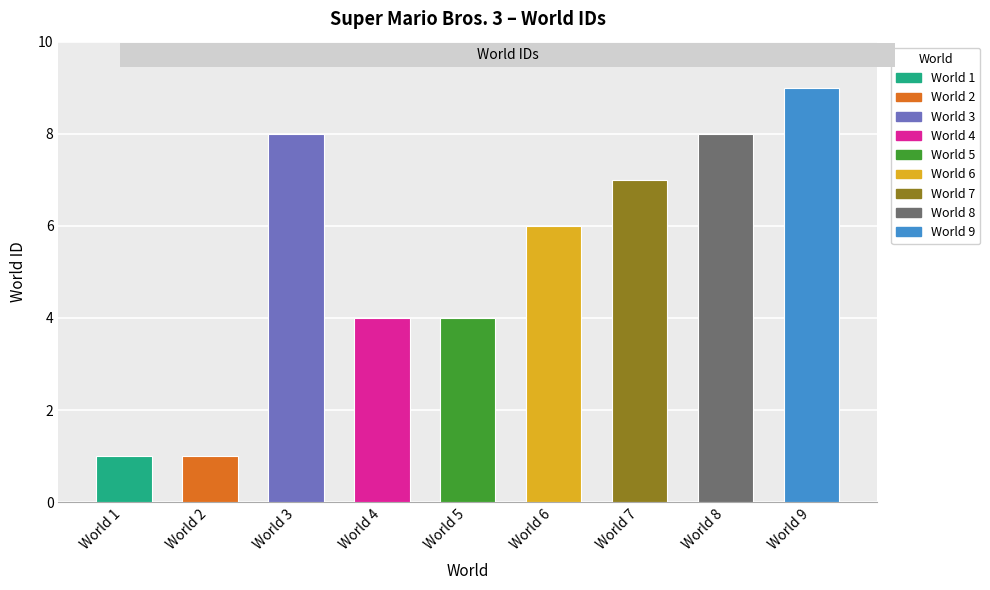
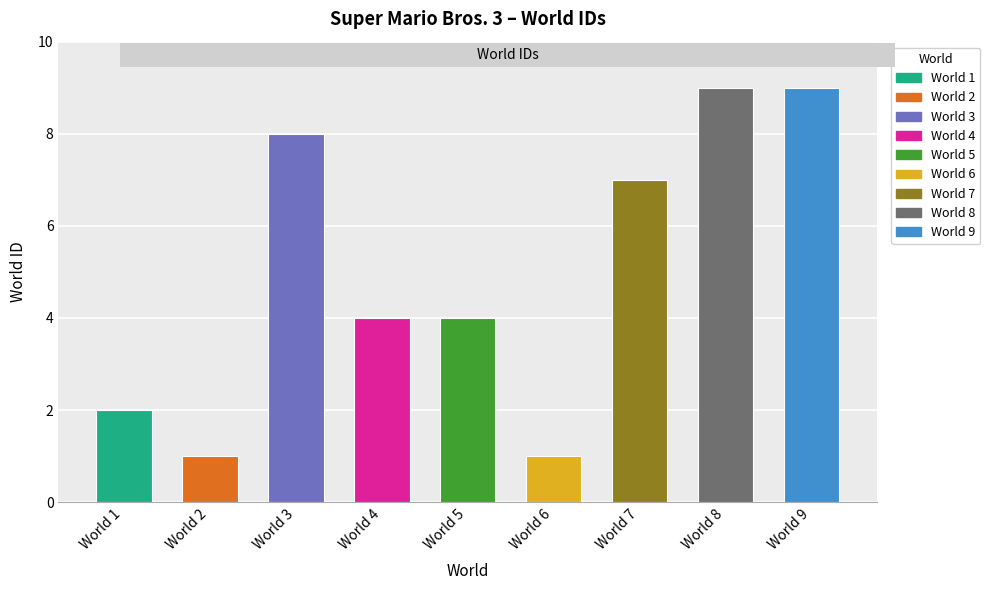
World 1: 1 -> 2
World 6: 6 -> 1
World 8: 8 -> 9
